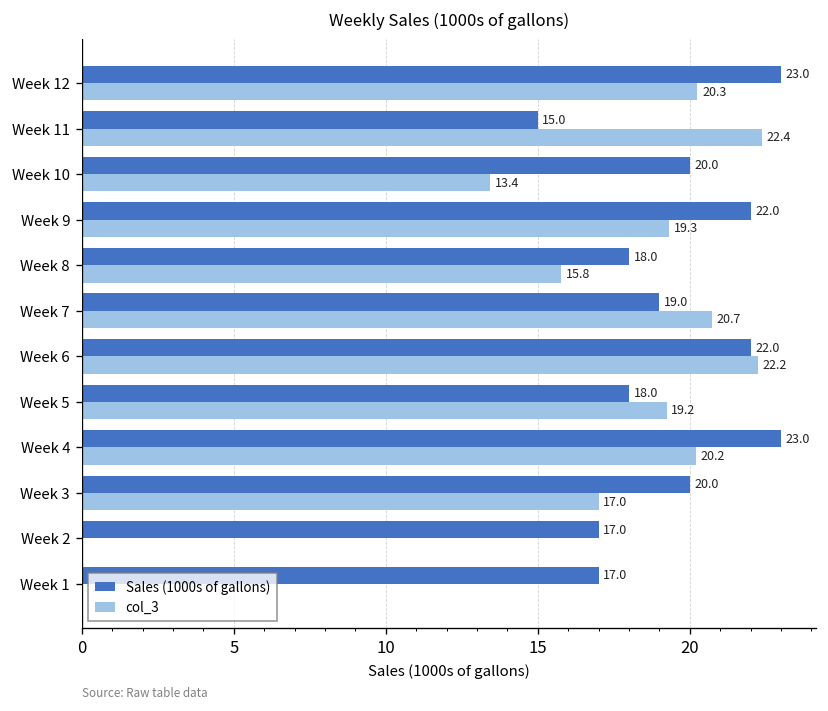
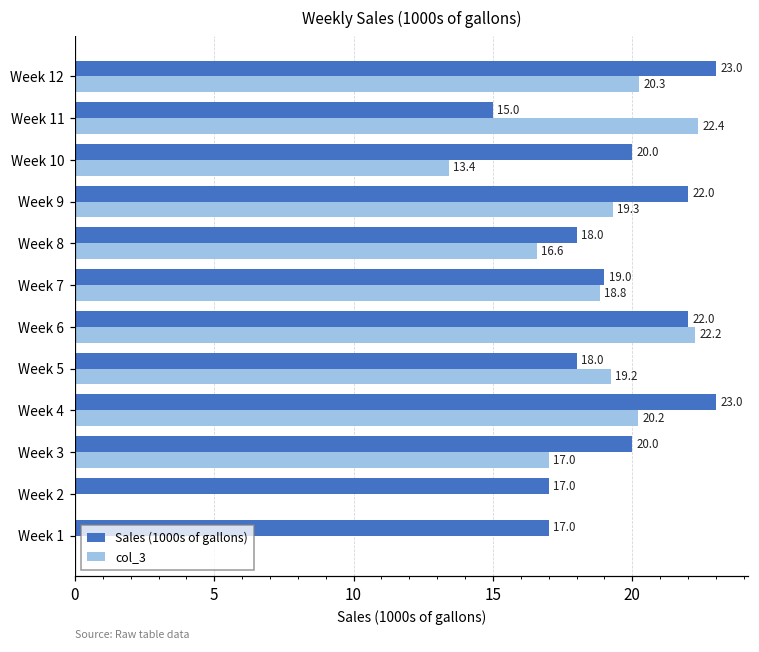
col_3, Week 8: 15.8 -> 16.6
col_3, Week 7: 20.7 -> 18.8
